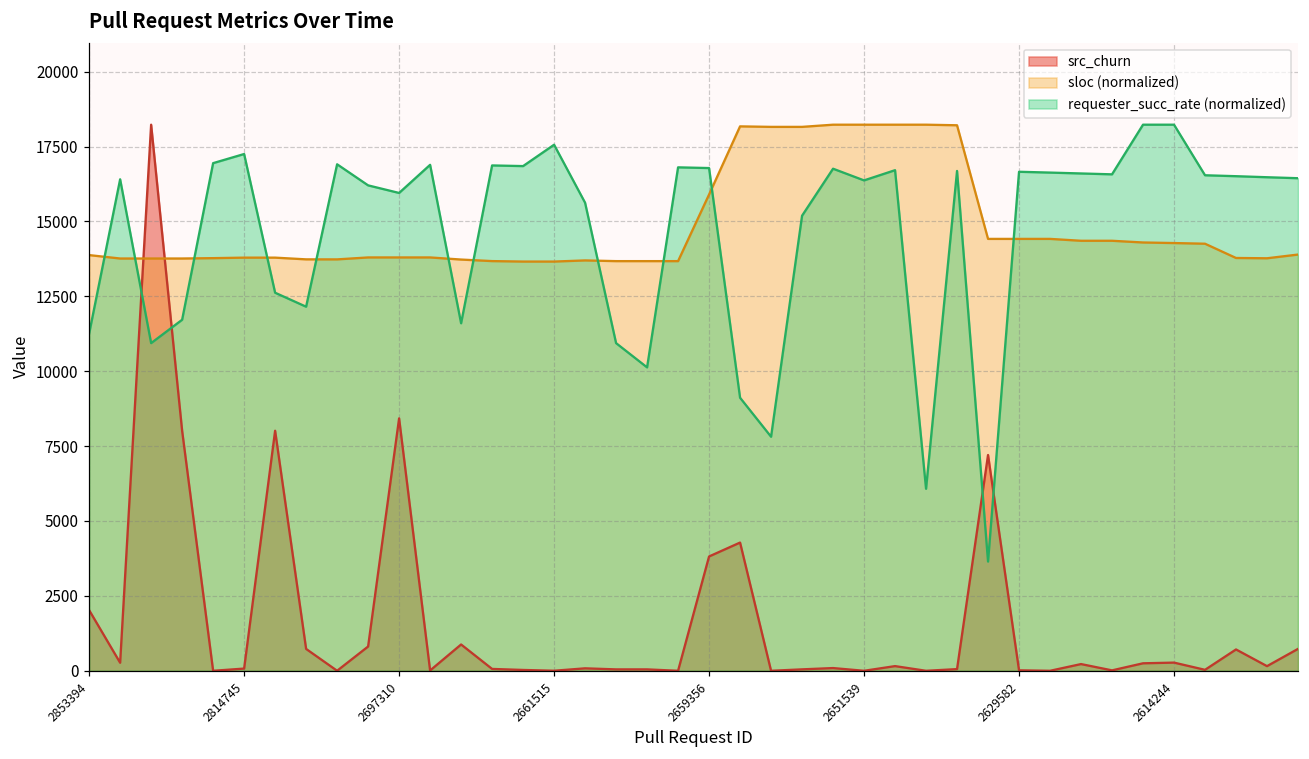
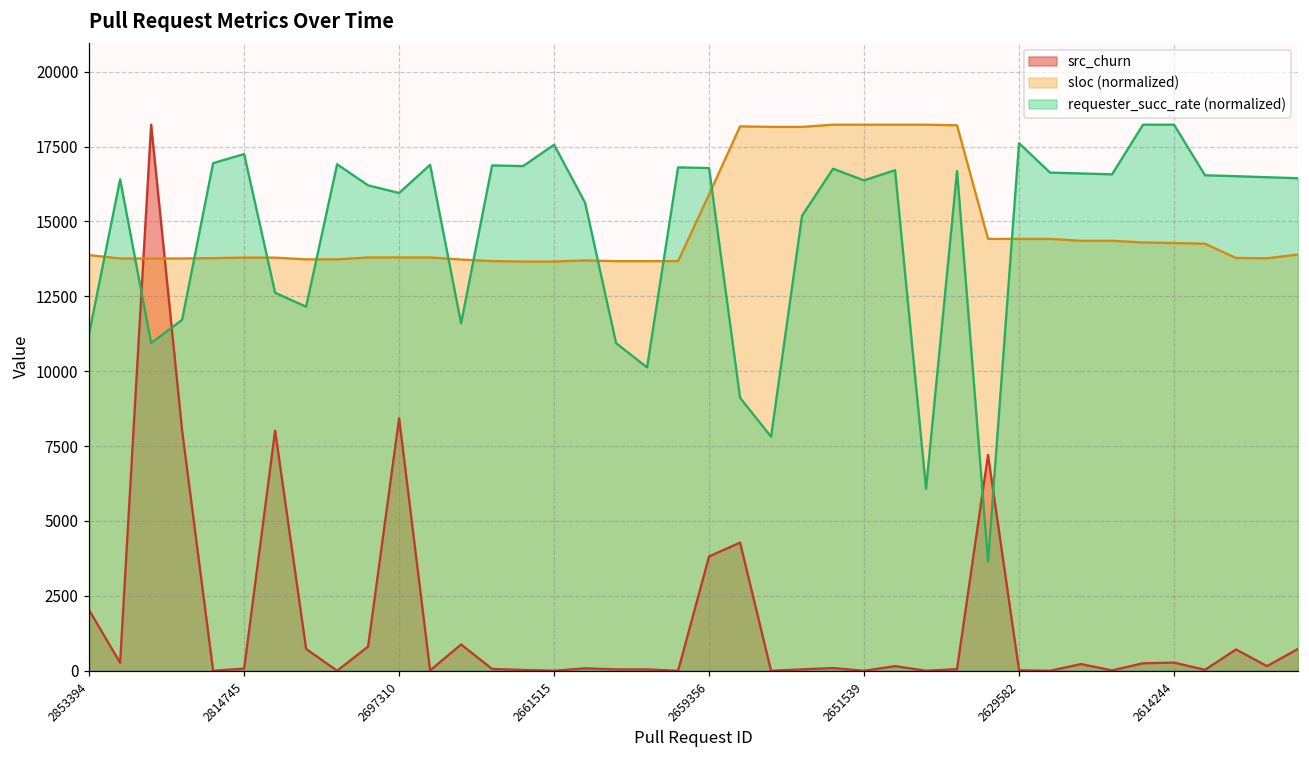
requester_succ_rate (normalized), 2629582: 16700 -> 17600
